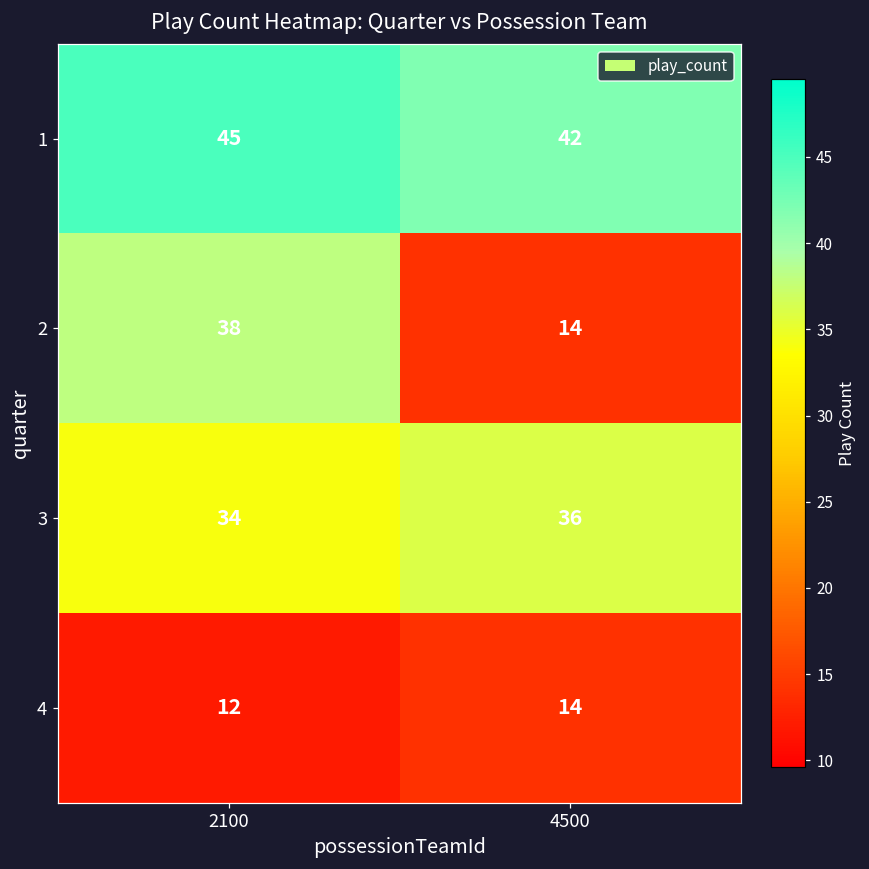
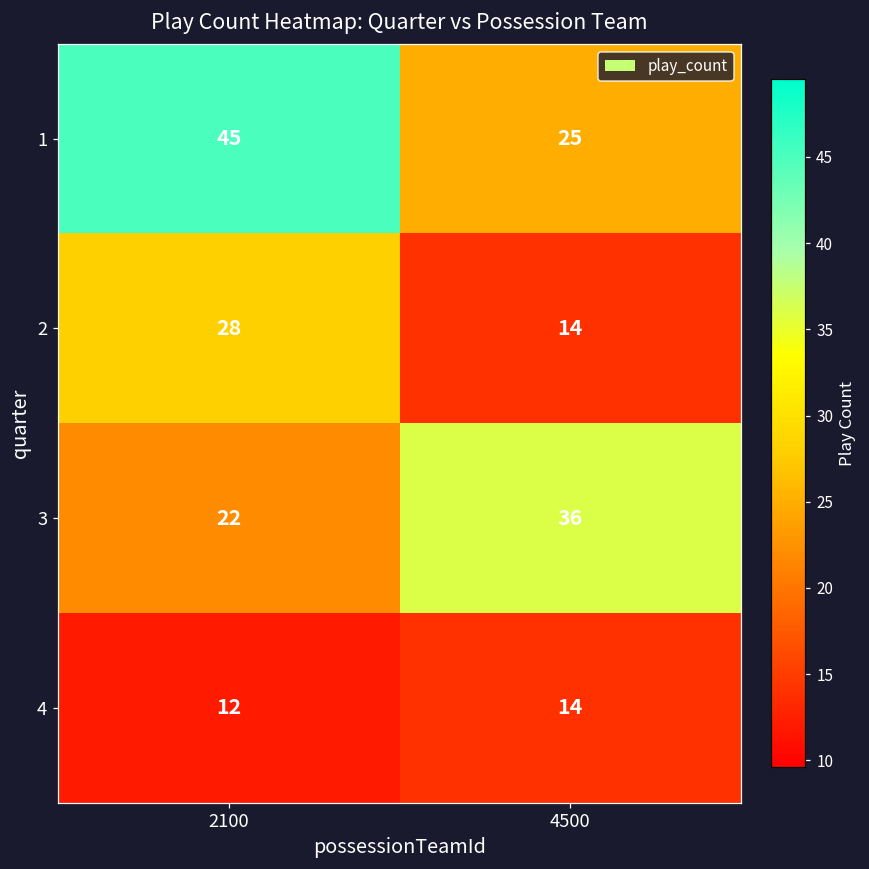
1, 4500: 42 -> 25
2, 2100: 38 -> 28
3, 2100: 34 -> 22
